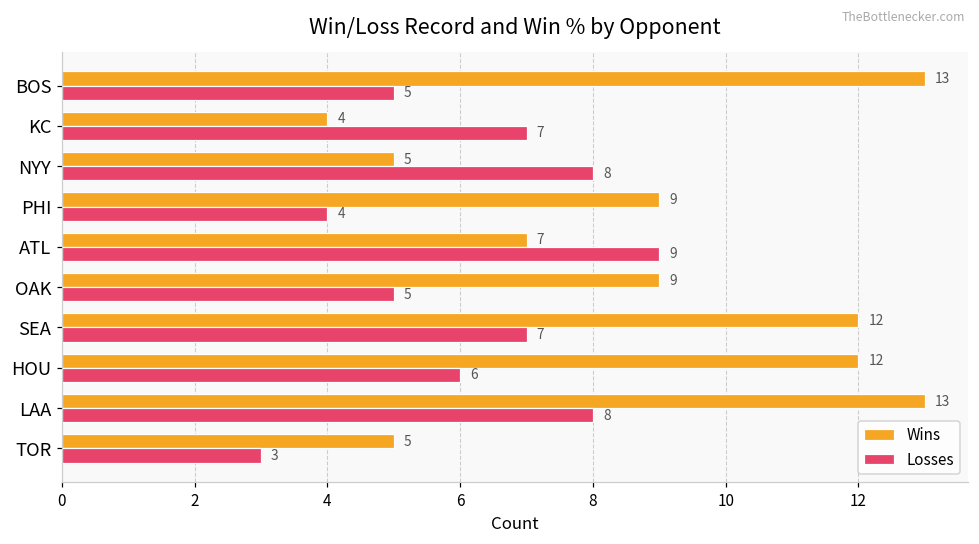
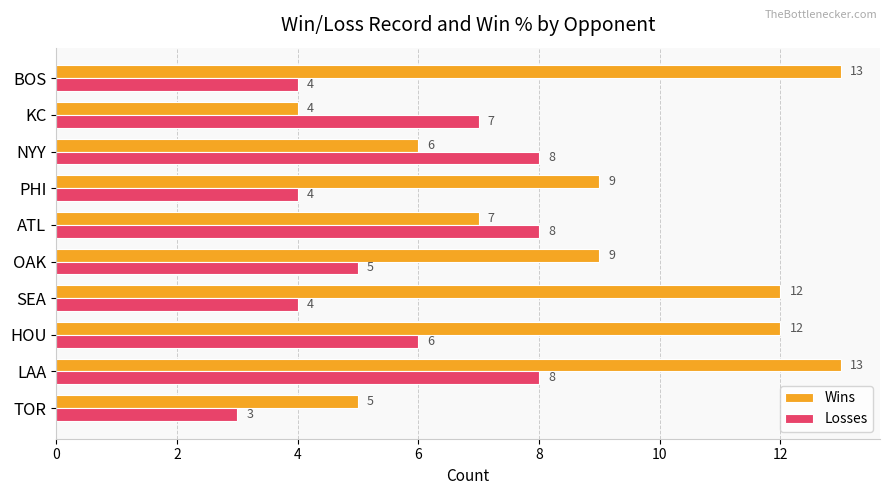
Losses, BOS: 5 -> 4
Wins, NYY: 5 -> 6
Losses, ATL: 9 -> 8
Losses, SEA: 7 -> 4
